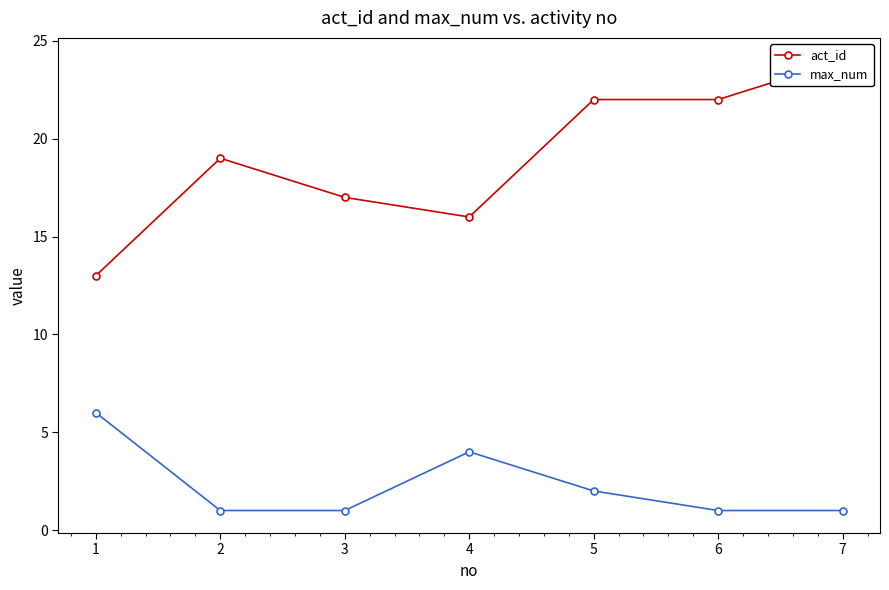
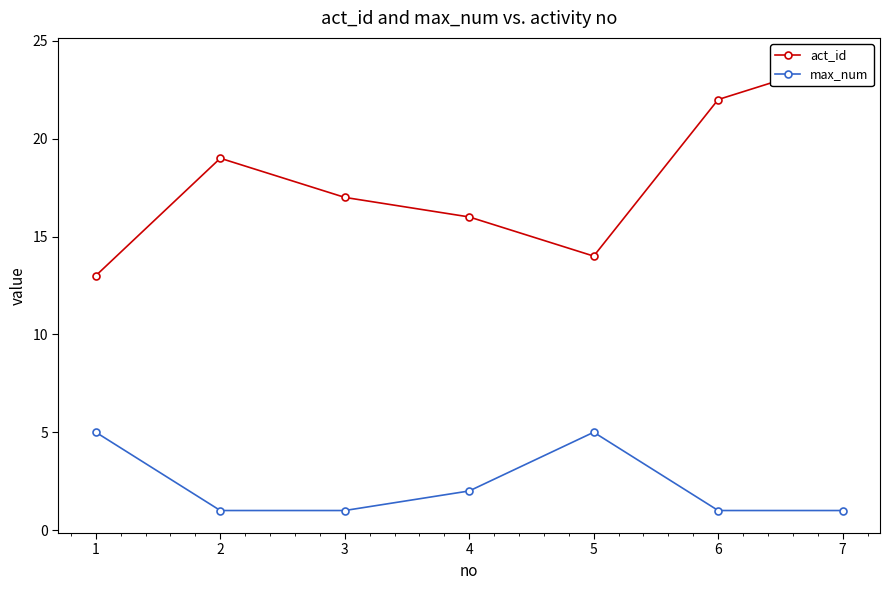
max_num, 1: 6 -> 5
max_num, 4: 4 -> 2
act_id, 5: 22 -> 14
max_num, 5: 2 -> 5
